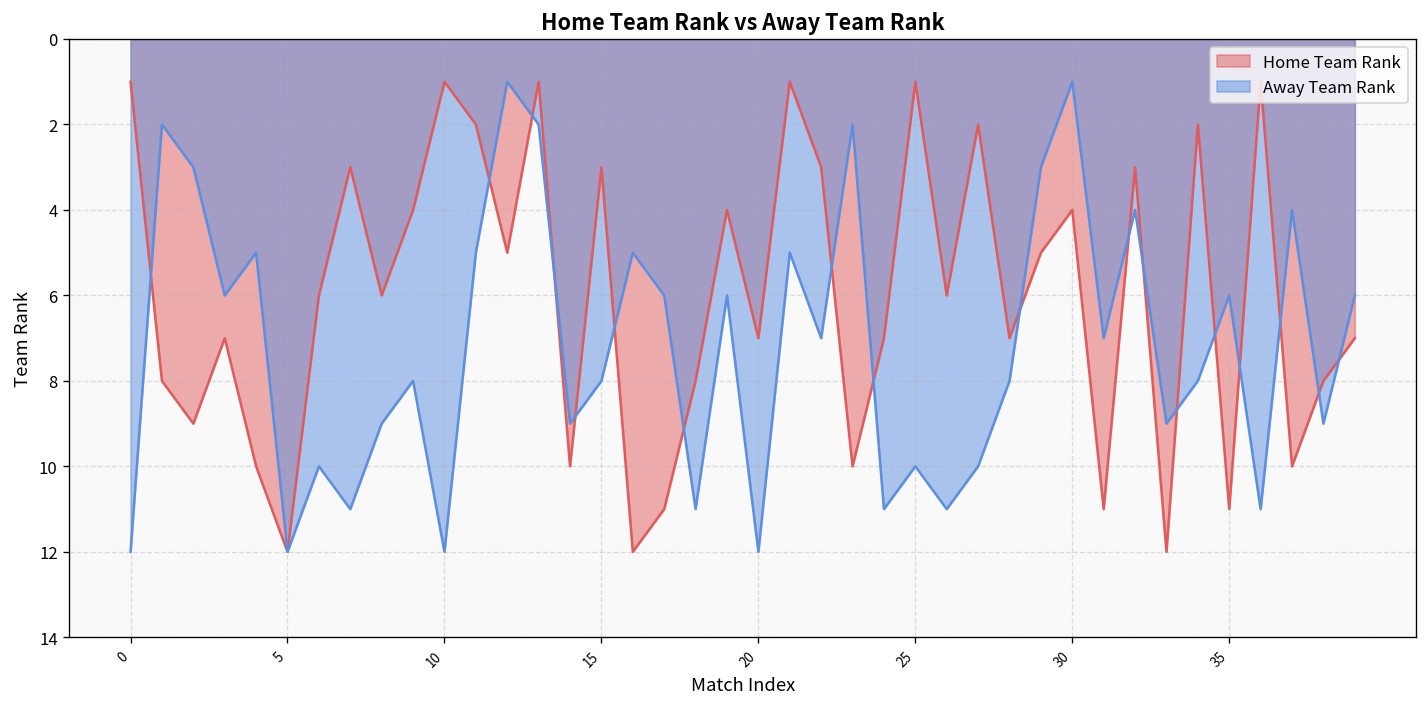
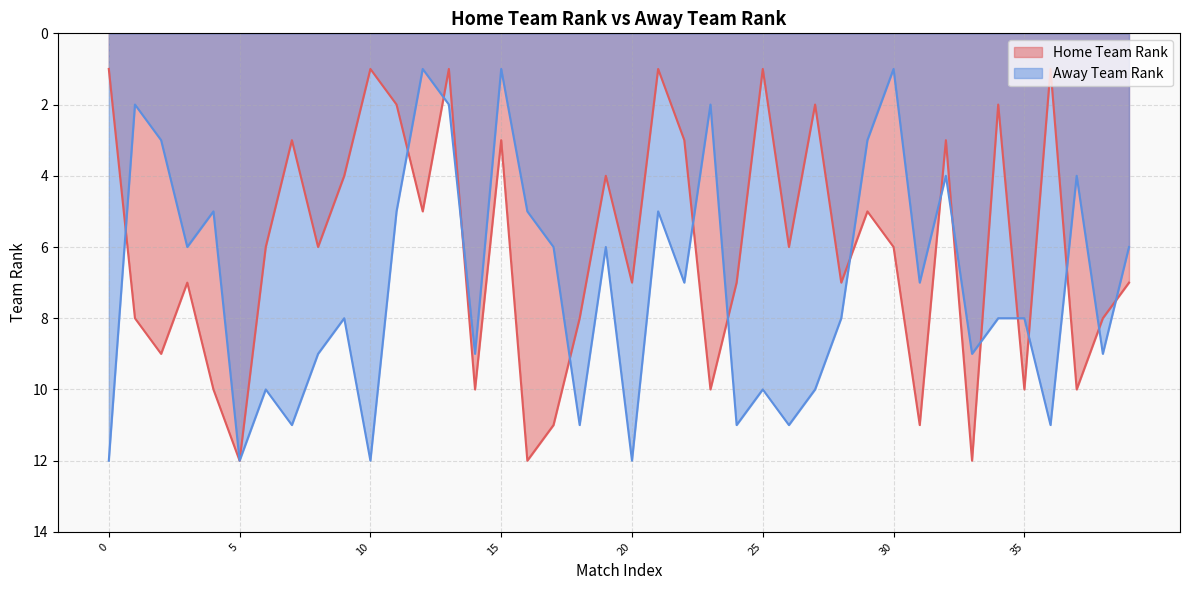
Away Team Rank, 15: 8 -> 1
Home Team Rank, 30: 4 -> 6
Home Team Rank, 35: 11 -> 10
Away Team Rank, 35: 6 -> 8
